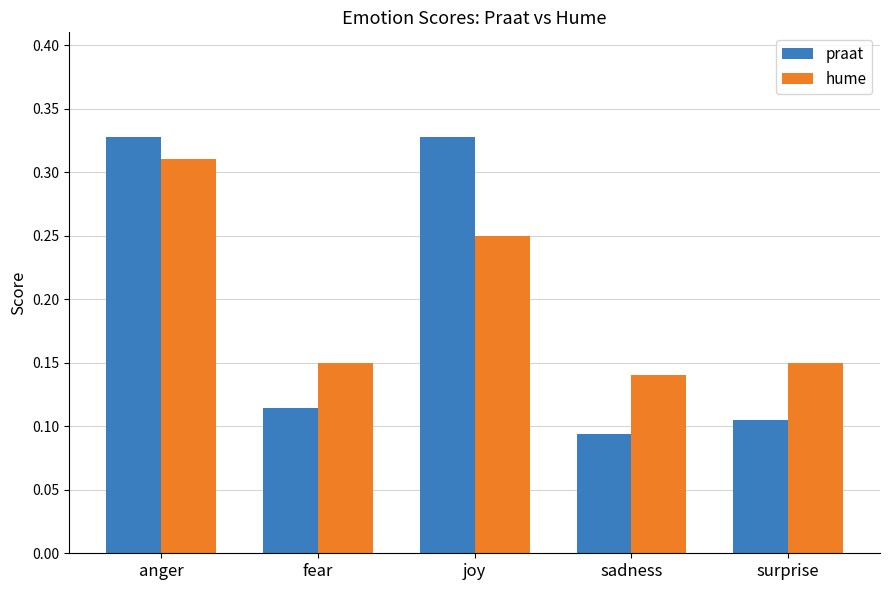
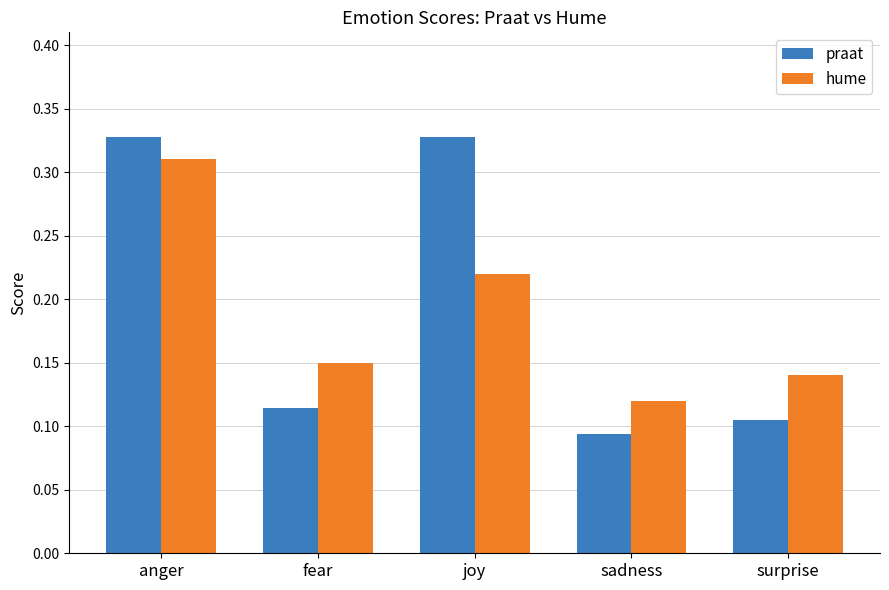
hume, joy: 0.25 -> 0.22
hume, sadness: 0.14 -> 0.12
hume, surprise: 0.15 -> 0.14
